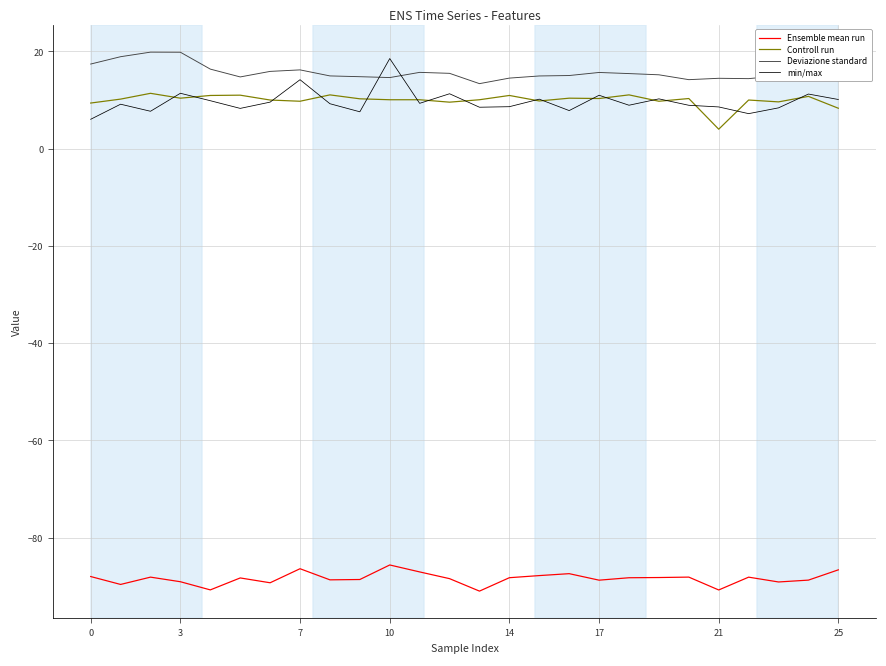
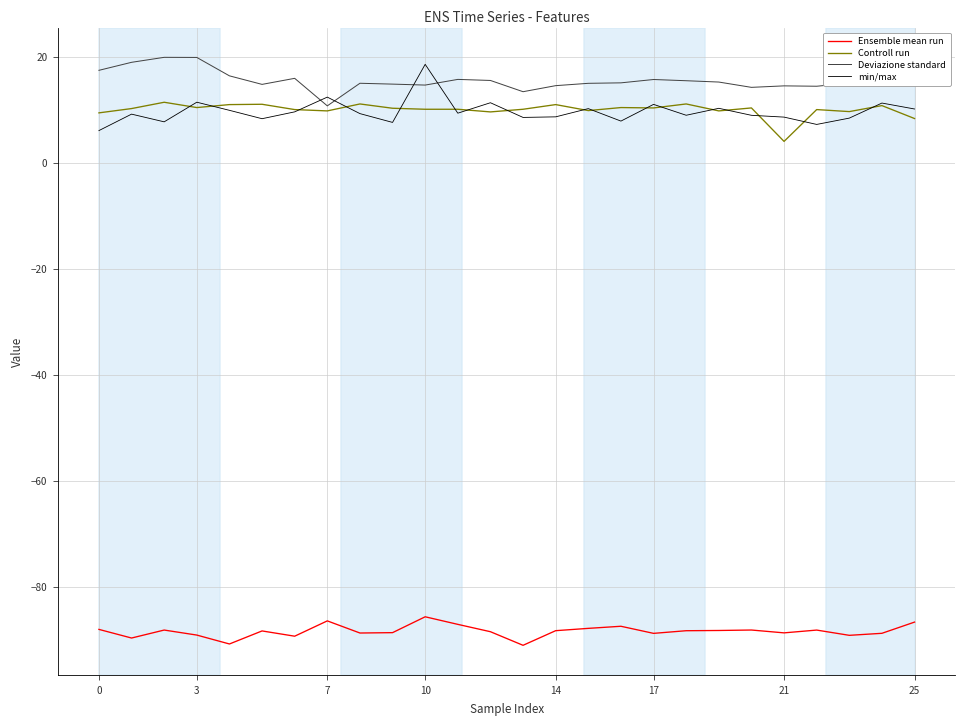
Deviazione standard, 7: 16 -> 11
min/max, 7: 14 -> 12
Ensemble mean run, 21: -91 -> -89
